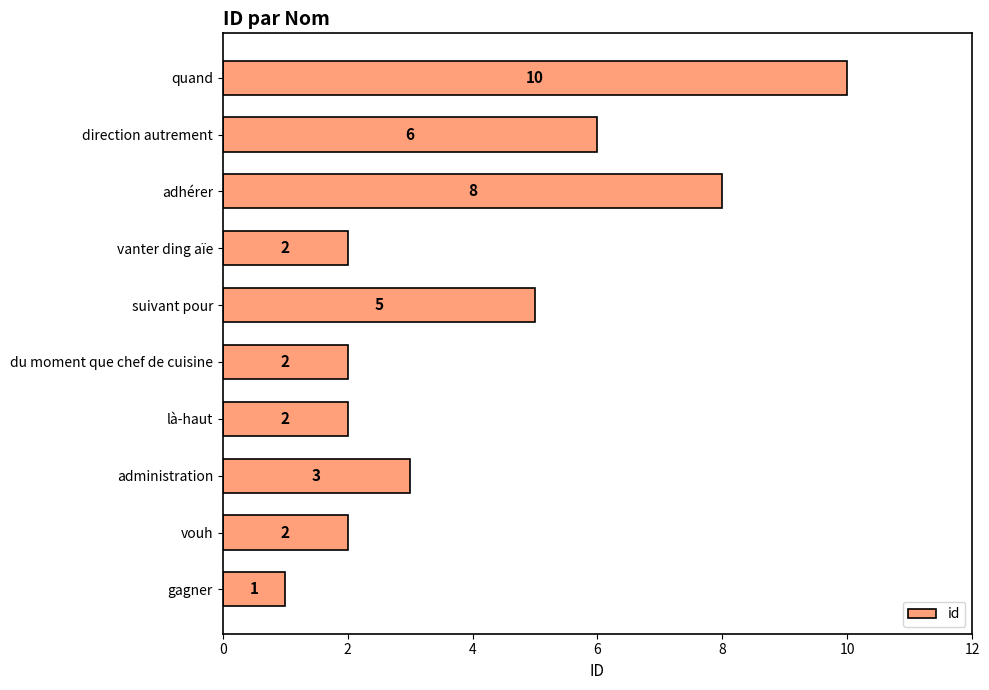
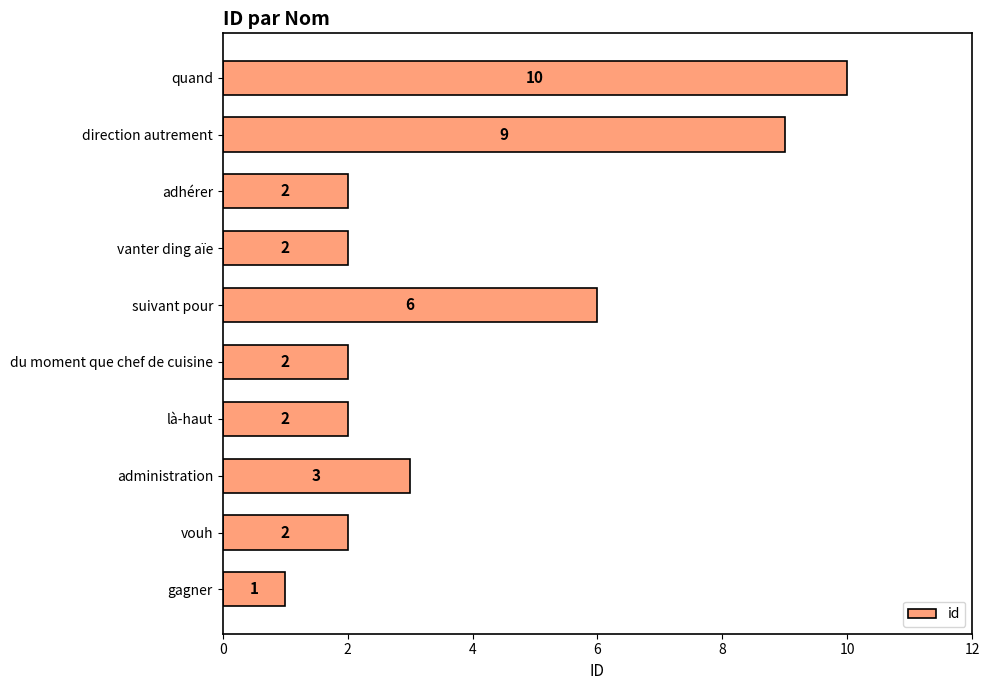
direction autrement: 6 -> 9
adhérer: 8 -> 2
suivant pour: 5 -> 6
